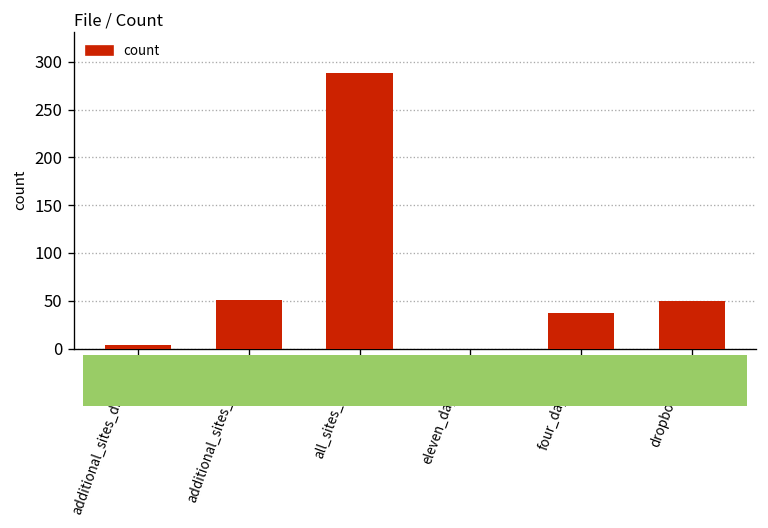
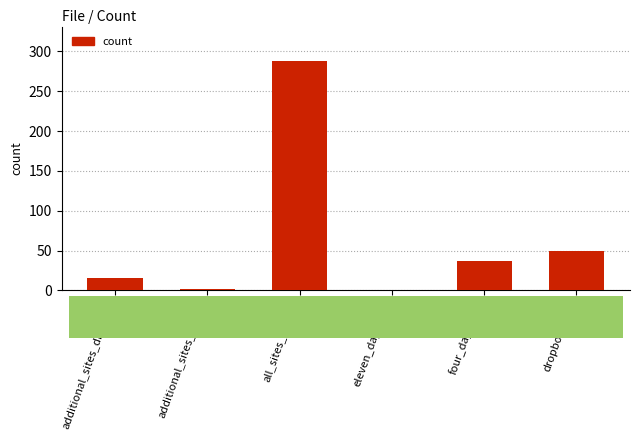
additional_sites_distance: 0 -> 20
additional_sites_model: 50 -> 0
